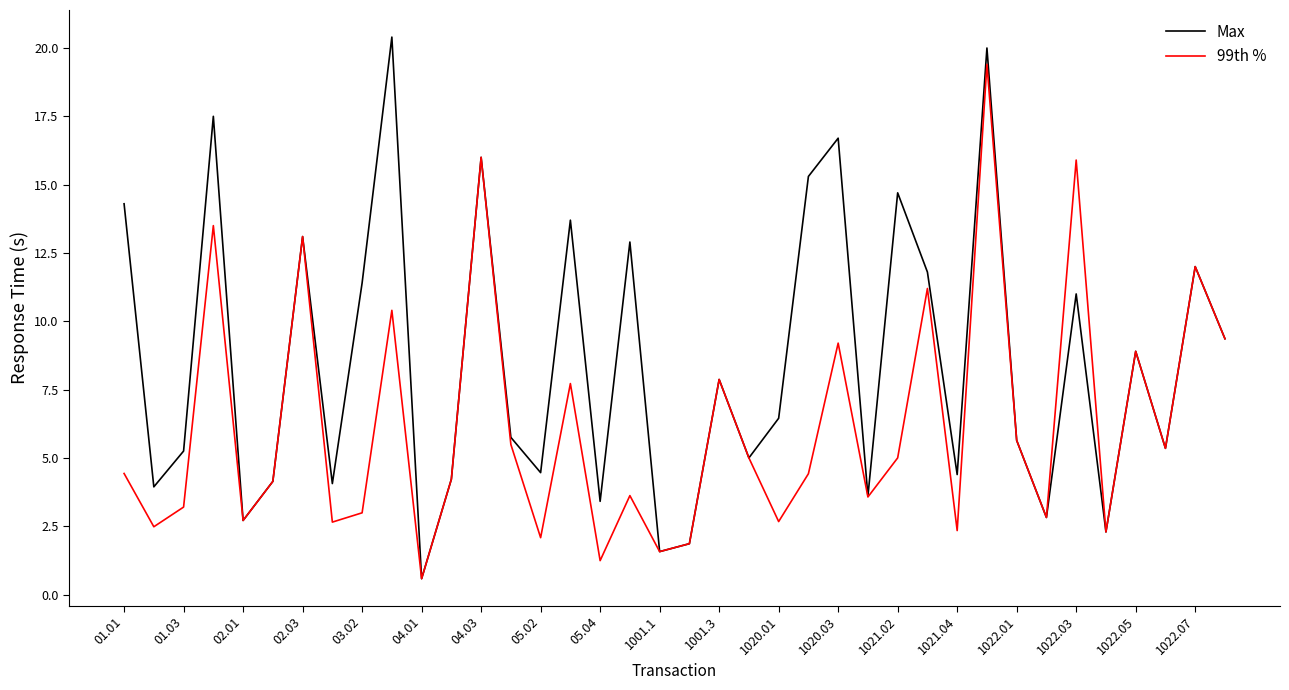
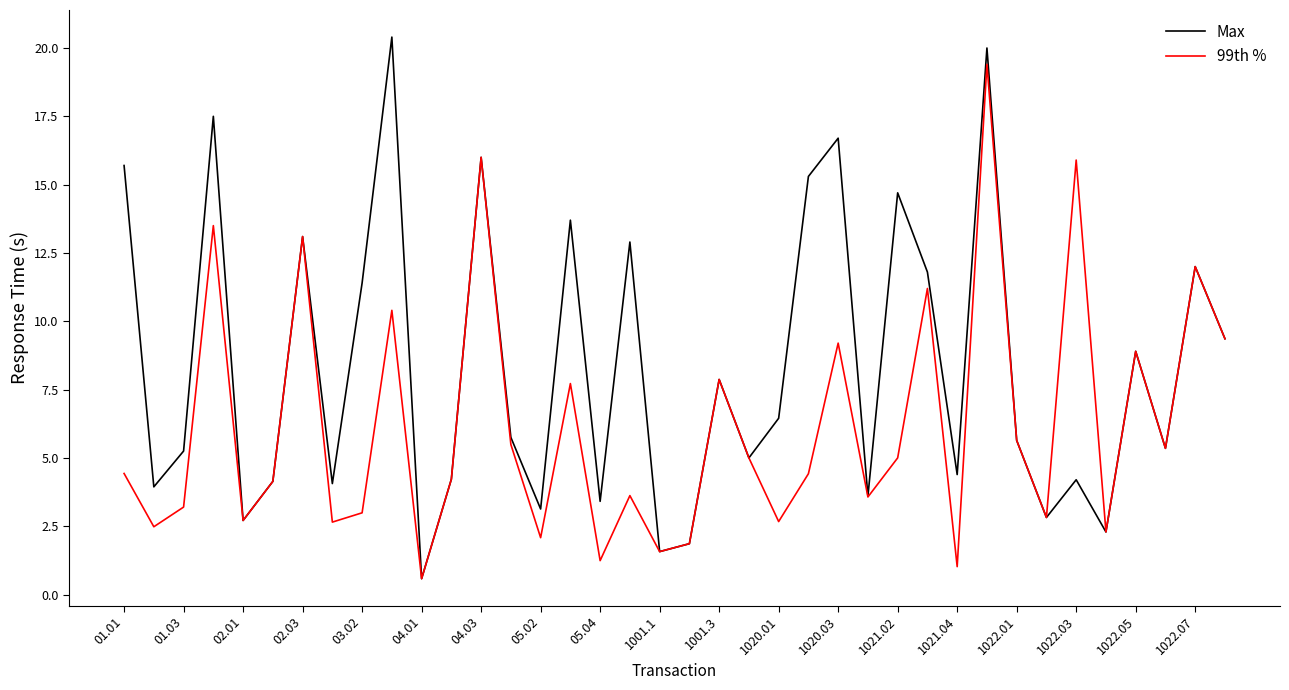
Max, 01.01: 14.3 -> 15.7
Max, 05.02: 4.5 -> 3.1
99th %, 1021.04: 2.3 -> 1.0
Max, 1022.03: 11.0 -> 4.2
